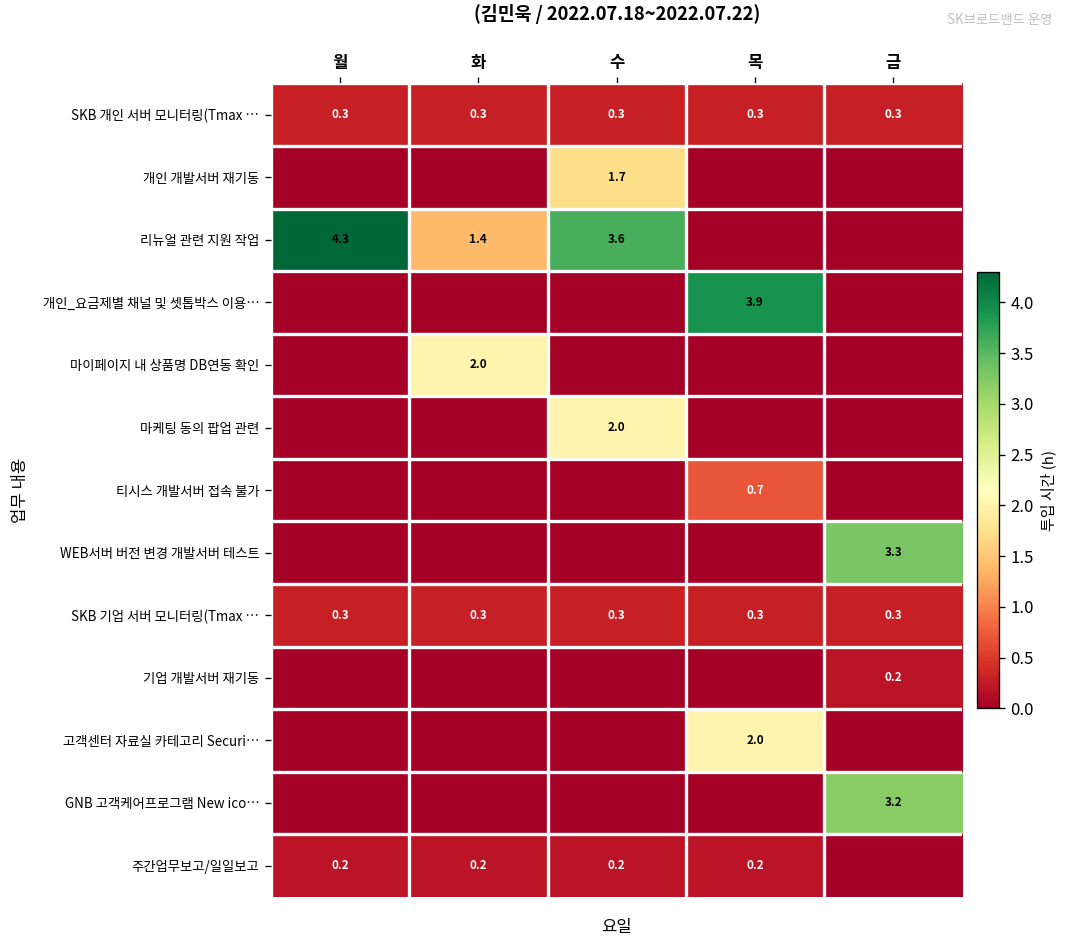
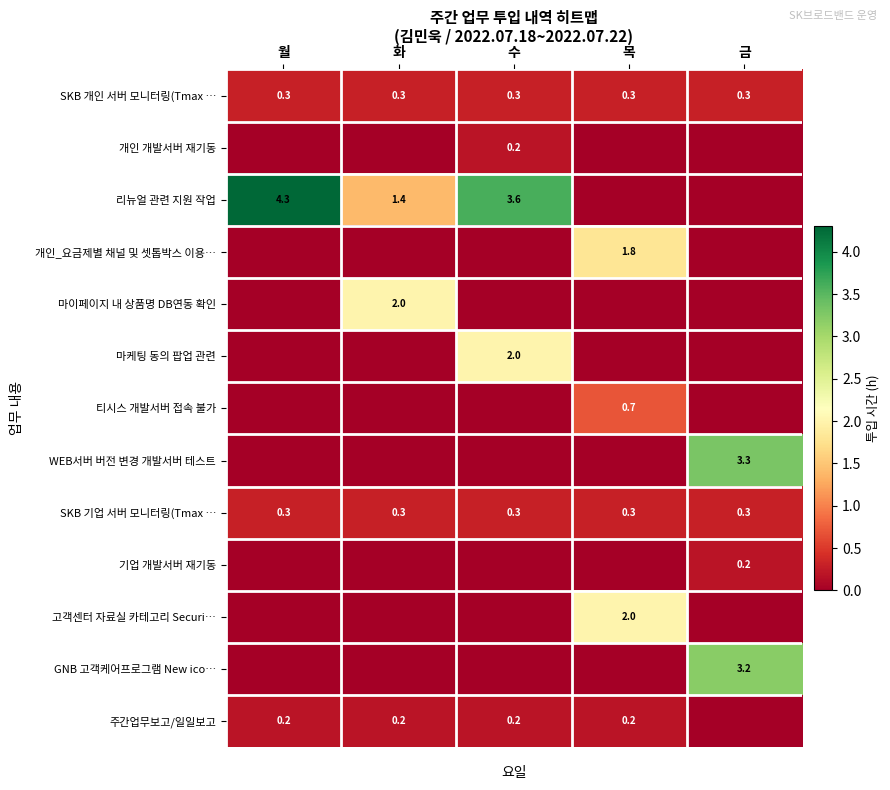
개인 개발서버 재기동, 수: 1.7 -> 0.2
개인_요금제별 채널 및 셋톱박스 이용…, 목: 3.9 -> 1.8
